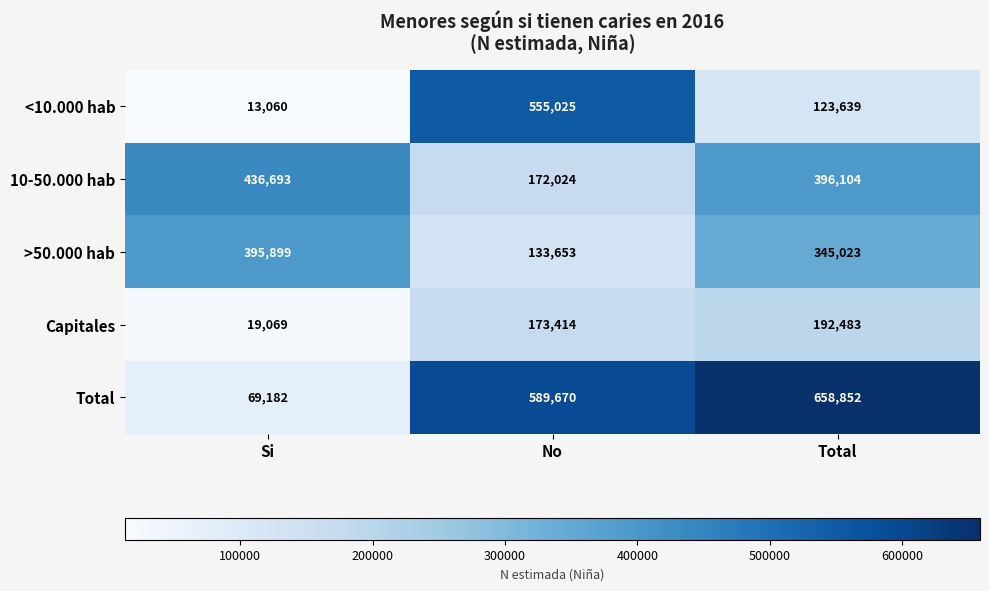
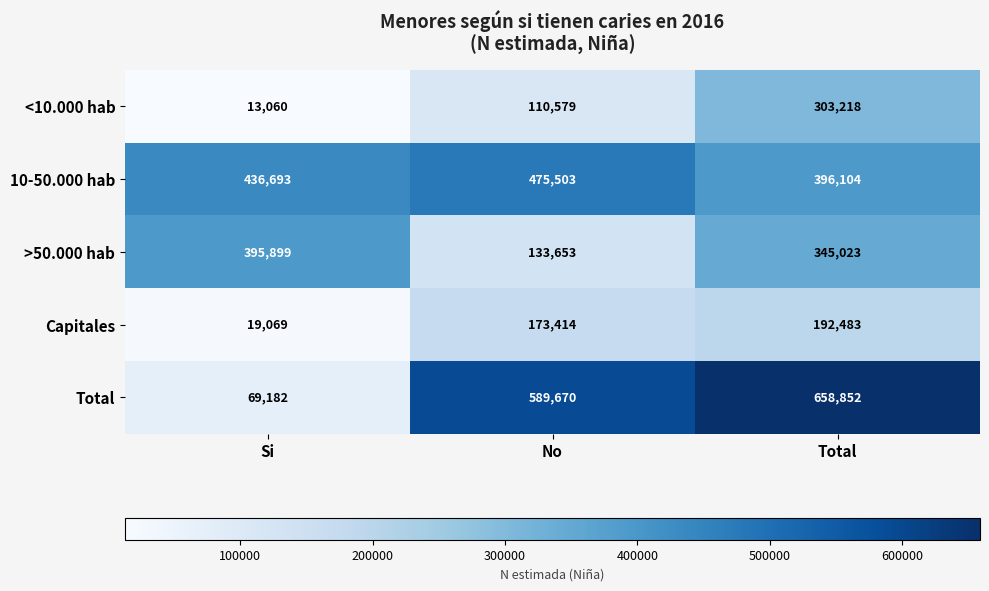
<10.000 hab, No: 555,025 -> 110,579
<10.000 hab, Total: 123,639 -> 303,218
10-50.000 hab, No: 172,024 -> 475,503
